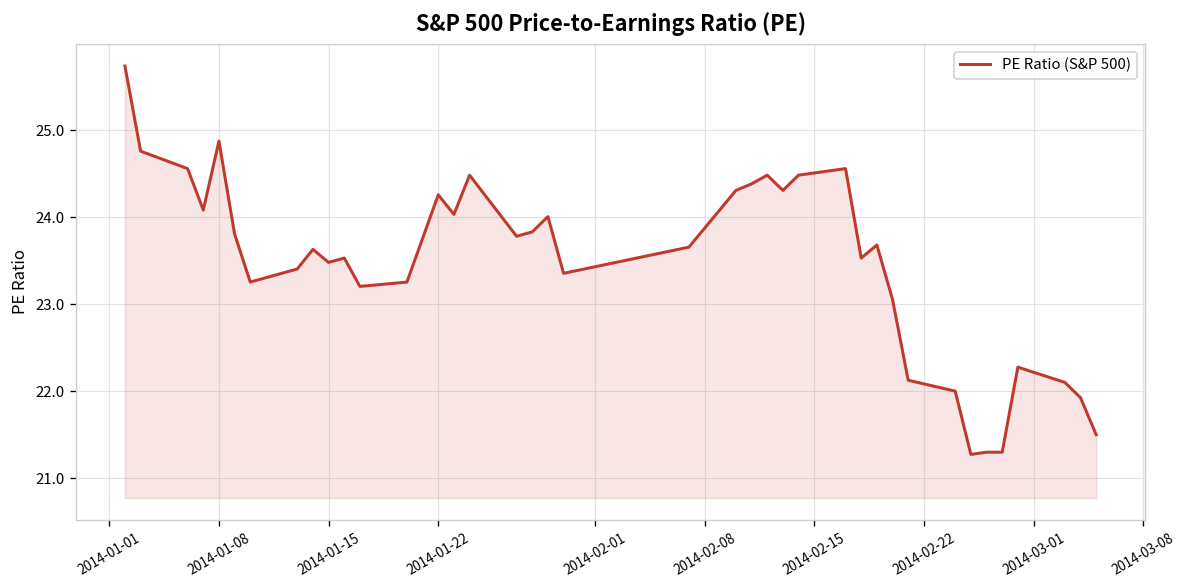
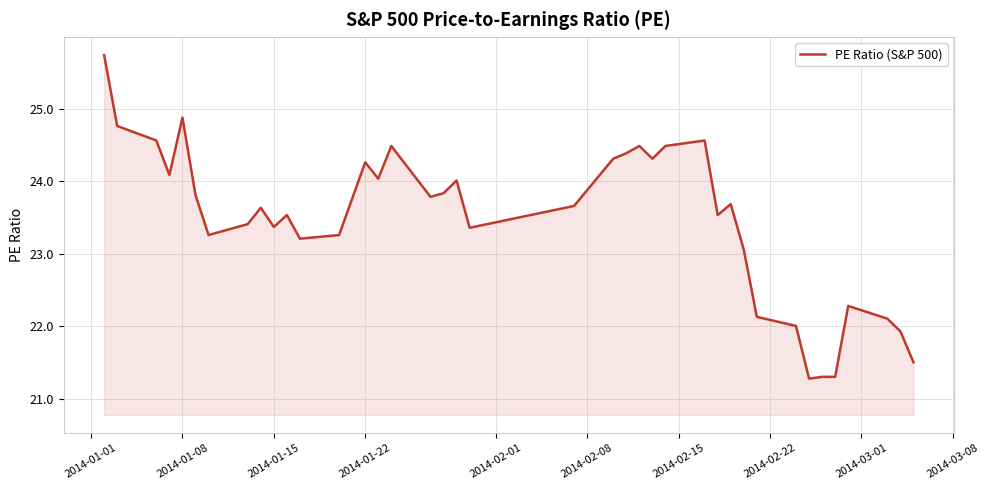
2014-01-15: 23.5 -> 23.4
